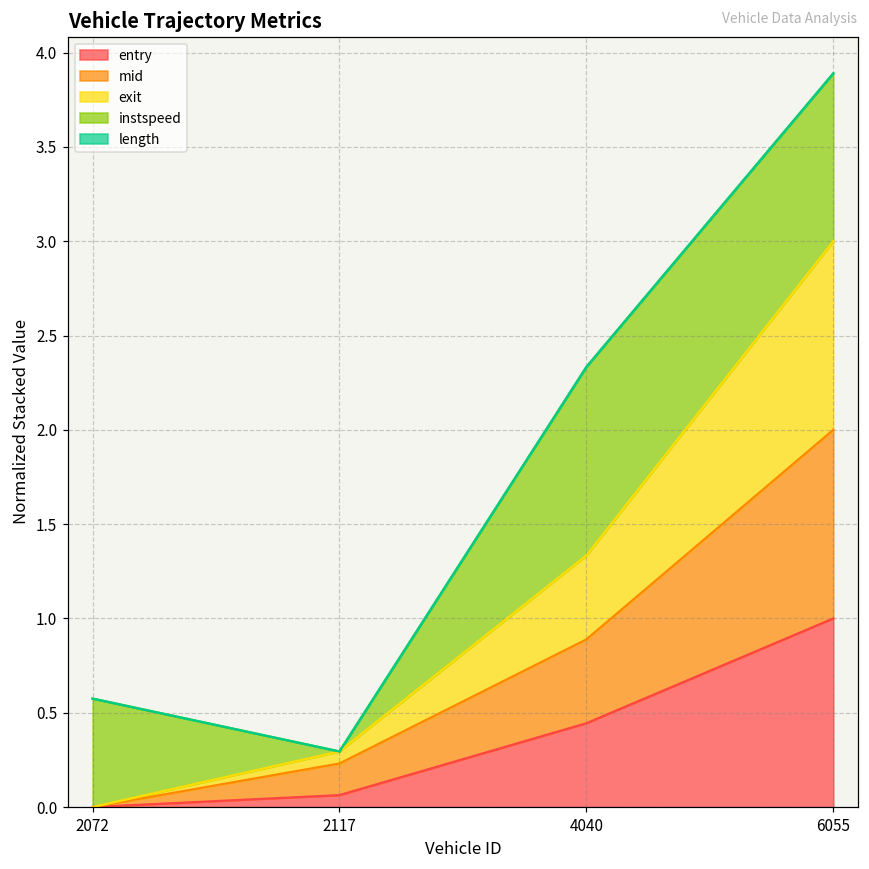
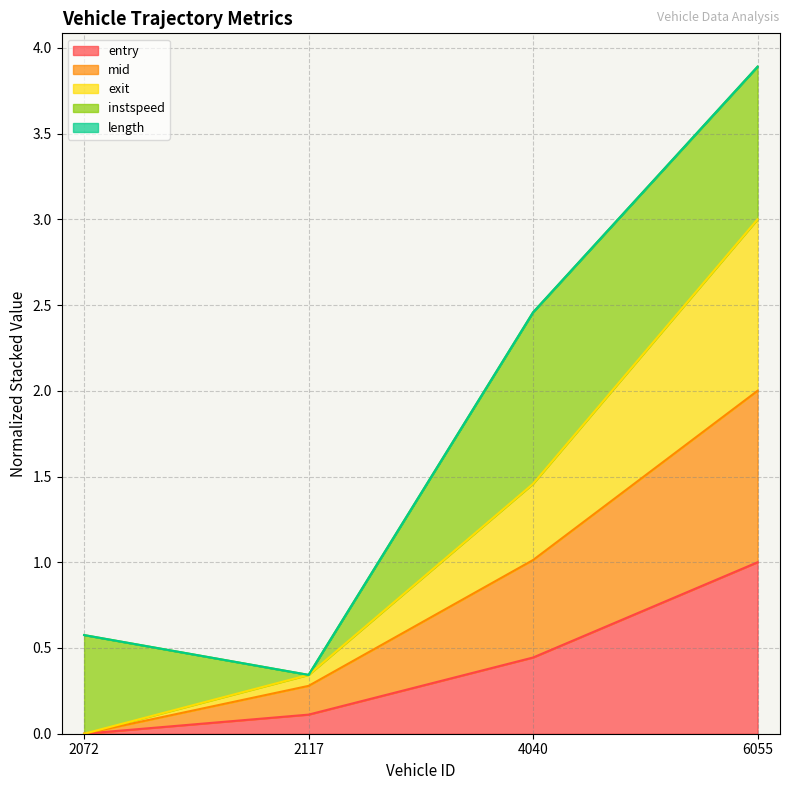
entry, 2117: 0.06 -> 0.11
mid, 4040: 0.44 -> 0.57
